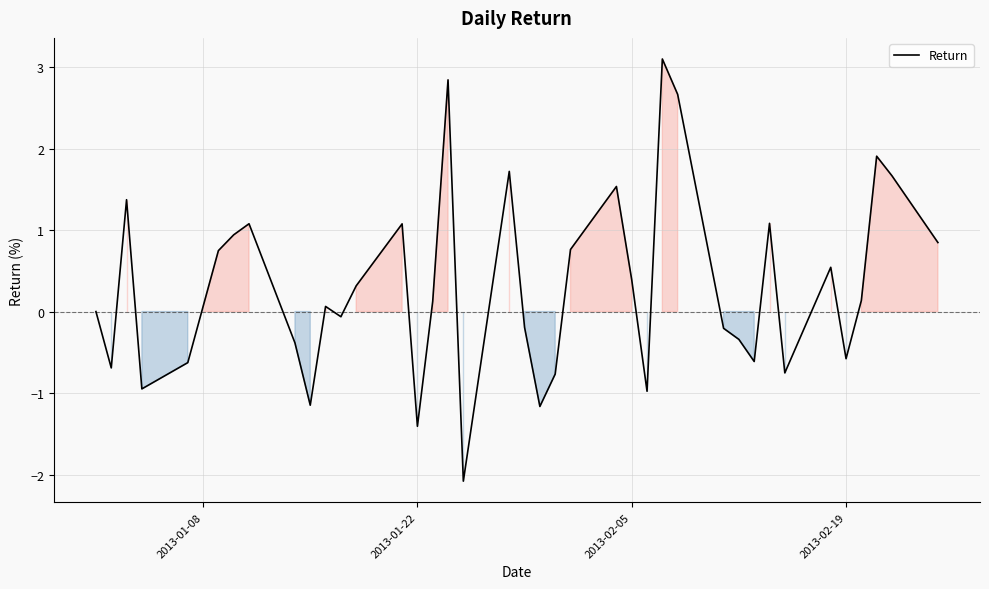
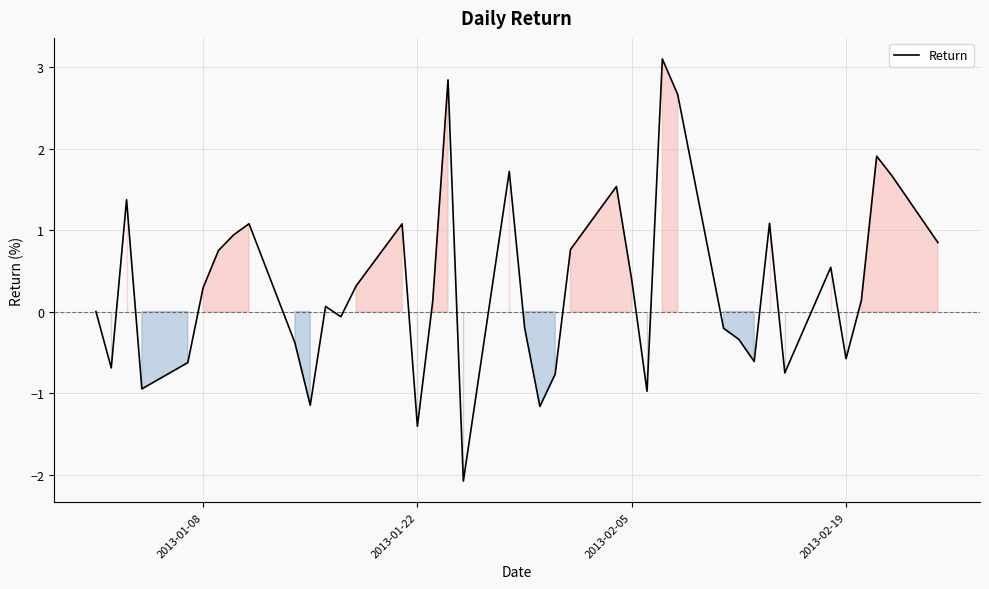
2013-01-08: 0.1 -> 0.3
